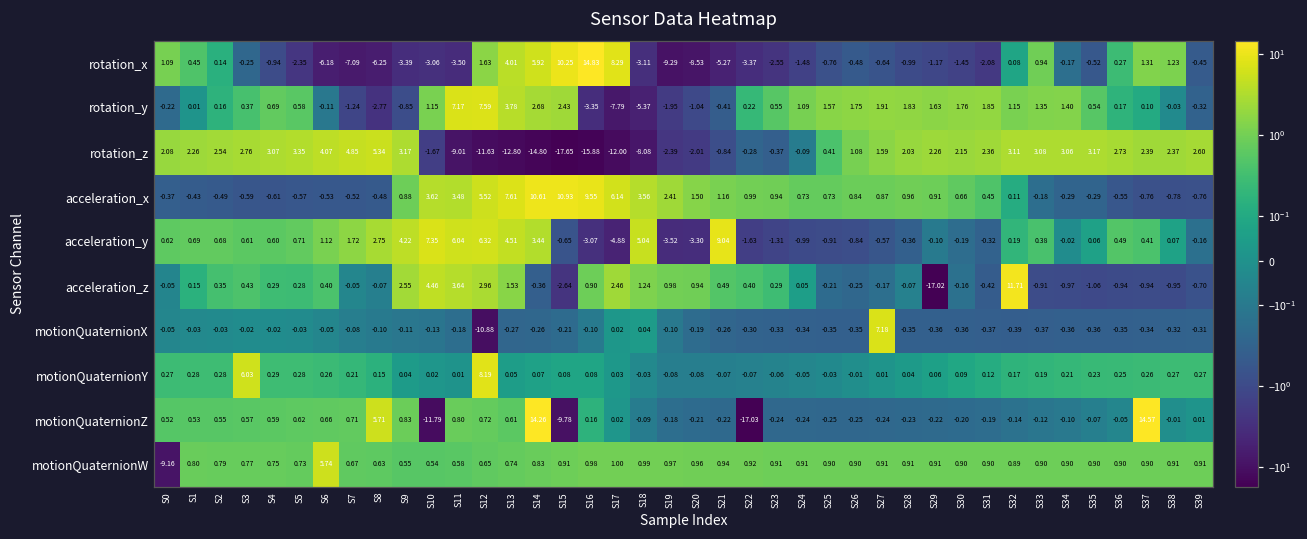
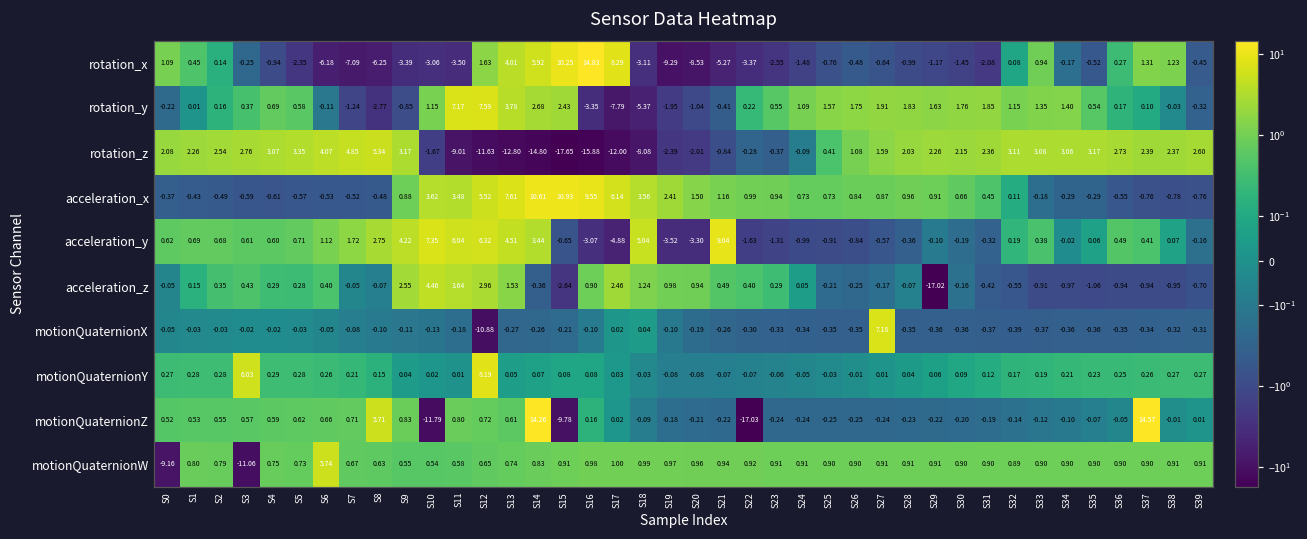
acceleration_z, S32: 11.71 -> -0.55
motionQuaternionW, S3: 0.77 -> -11.06
